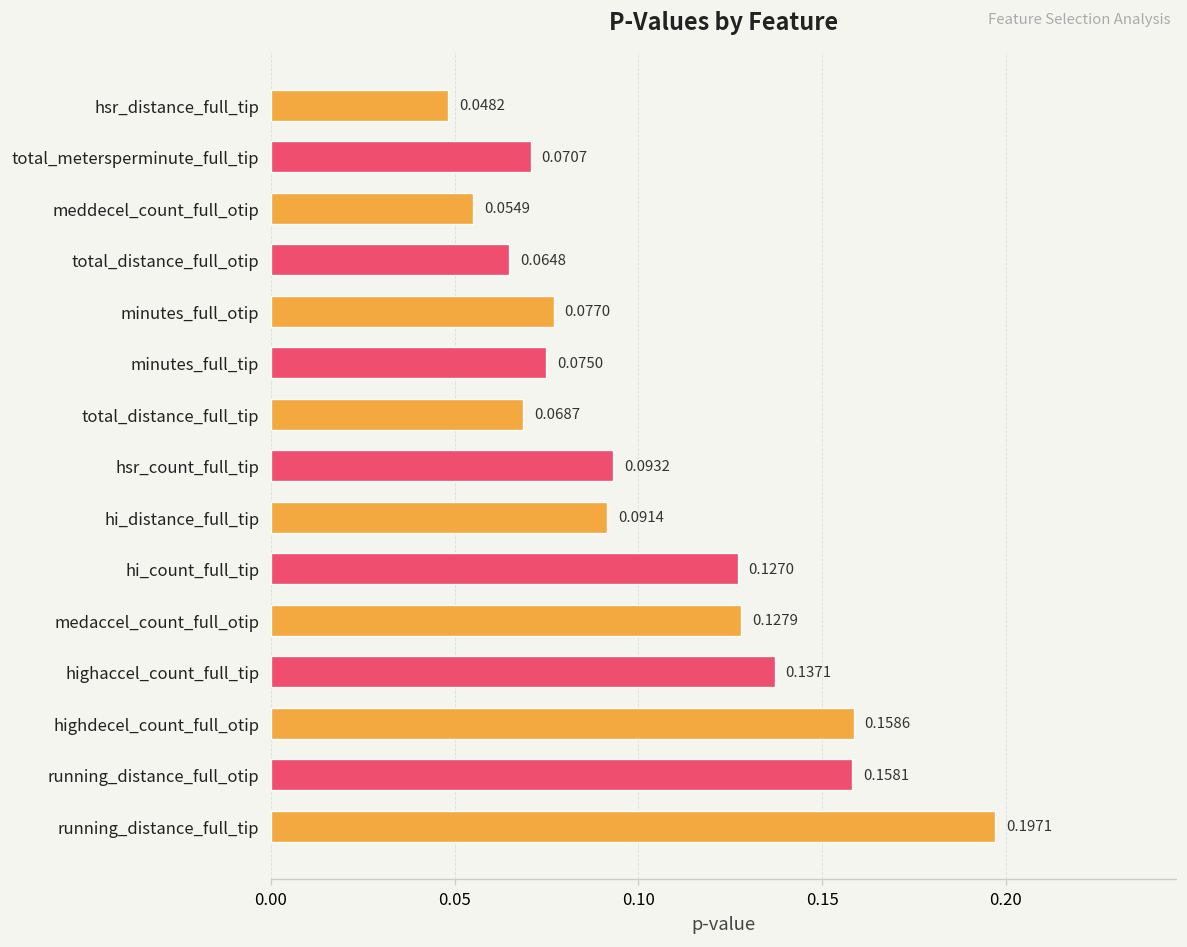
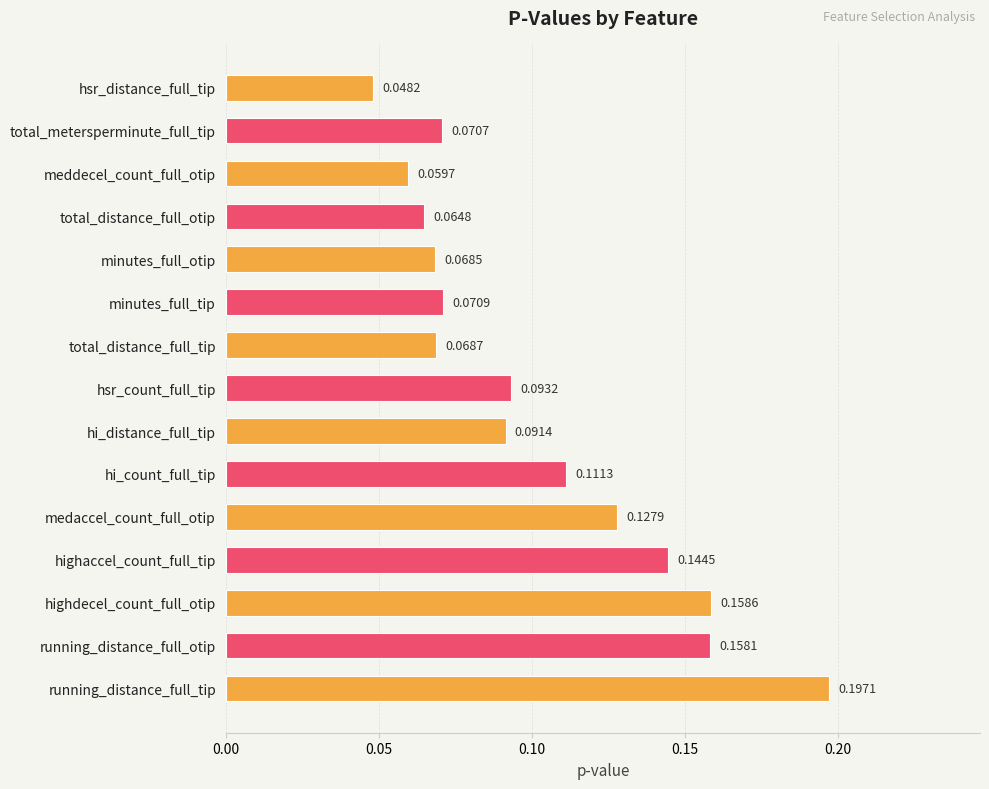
meddecel_count_full_otip: 0.0549 -> 0.0597
minutes_full_otip: 0.0770 -> 0.0685
minutes_full_tip: 0.0750 -> 0.0709
hi_count_full_tip: 0.1270 -> 0.1113
highaccel_count_full_tip: 0.1371 -> 0.1445
